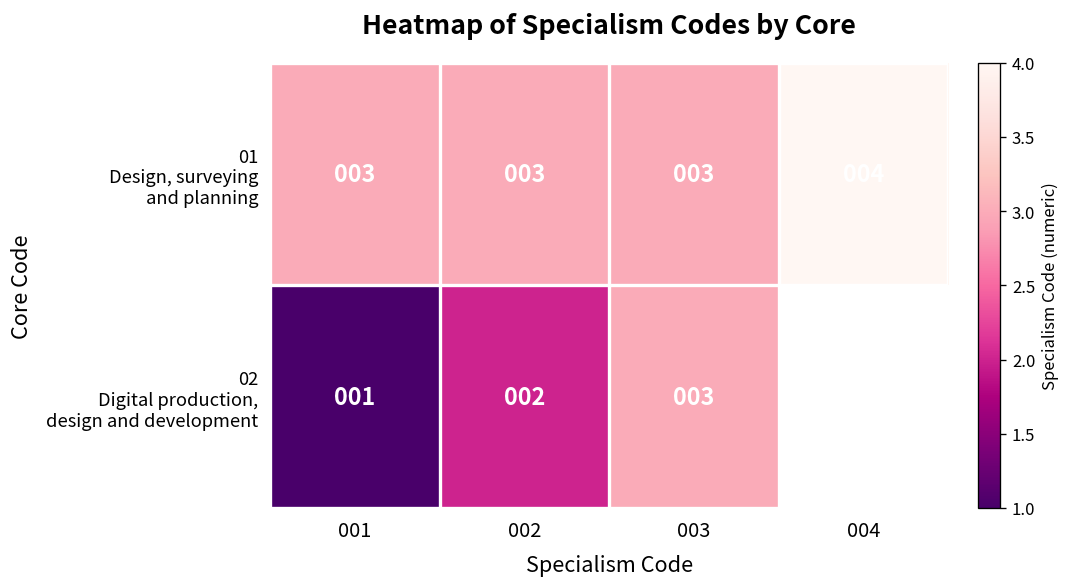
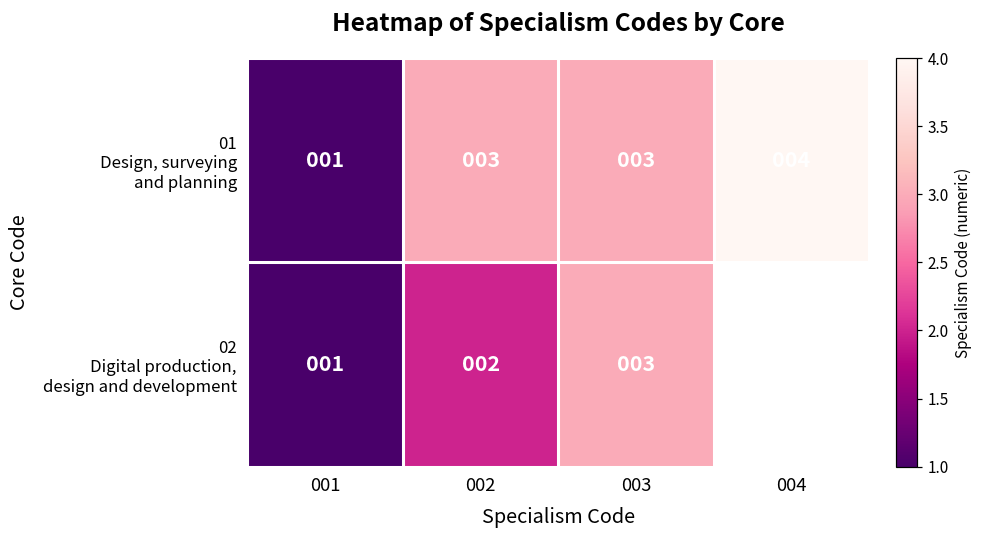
01 Design, surveying and planning, 001: 003 -> 001
